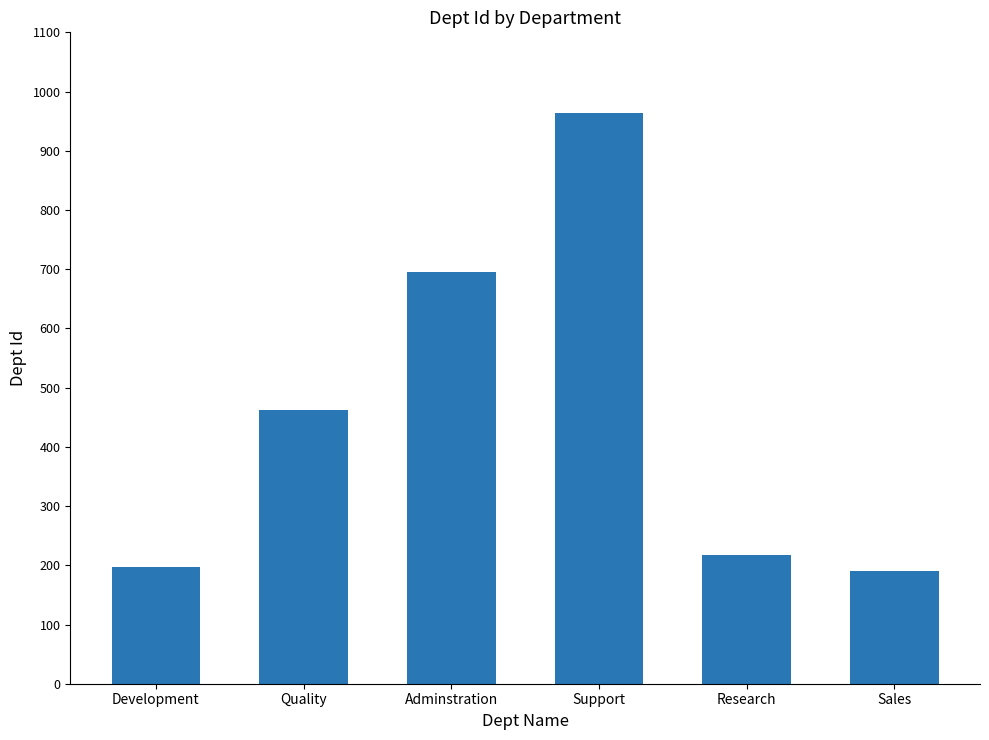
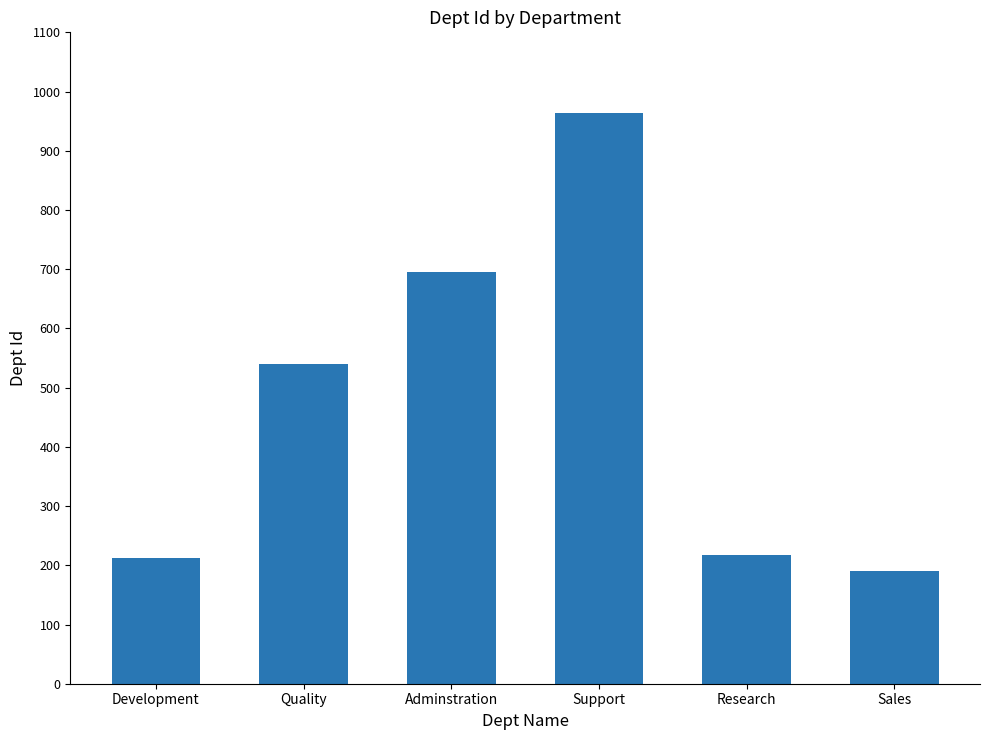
Development: 200 -> 210
Quality: 460 -> 540
